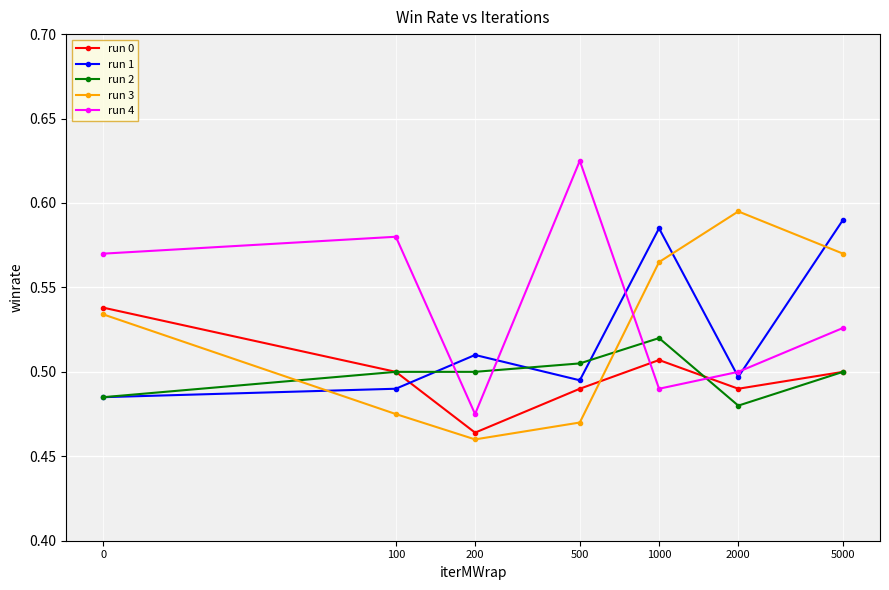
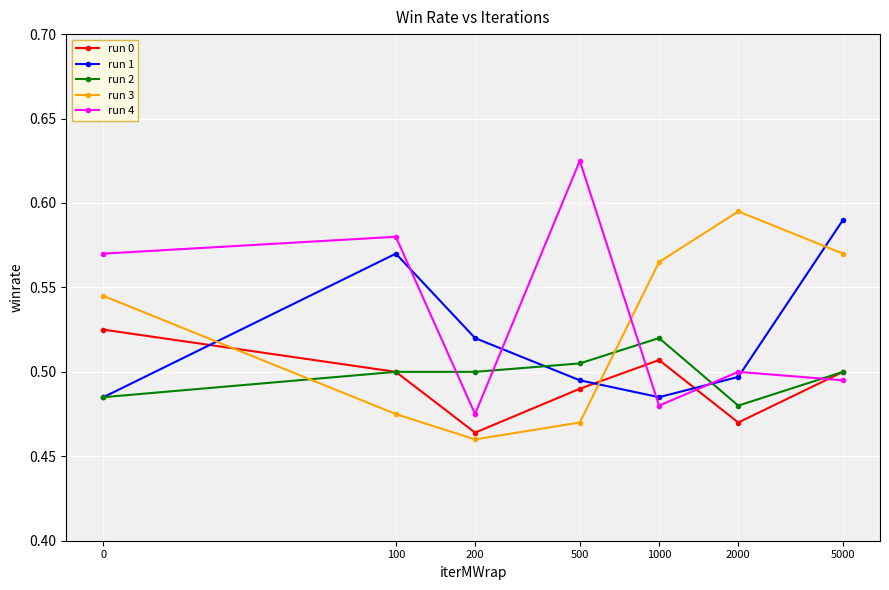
run 0, 0: 0.538 -> 0.525
run 3, 0: 0.534 -> 0.545
run 1, 100: 0.49 -> 0.57
run 1, 200: 0.51 -> 0.52
run 1, 1000: 0.585 -> 0.485
run 4, 1000: 0.49 -> 0.48
run 0, 2000: 0.49 -> 0.47
run 4, 5000: 0.526 -> 0.495
